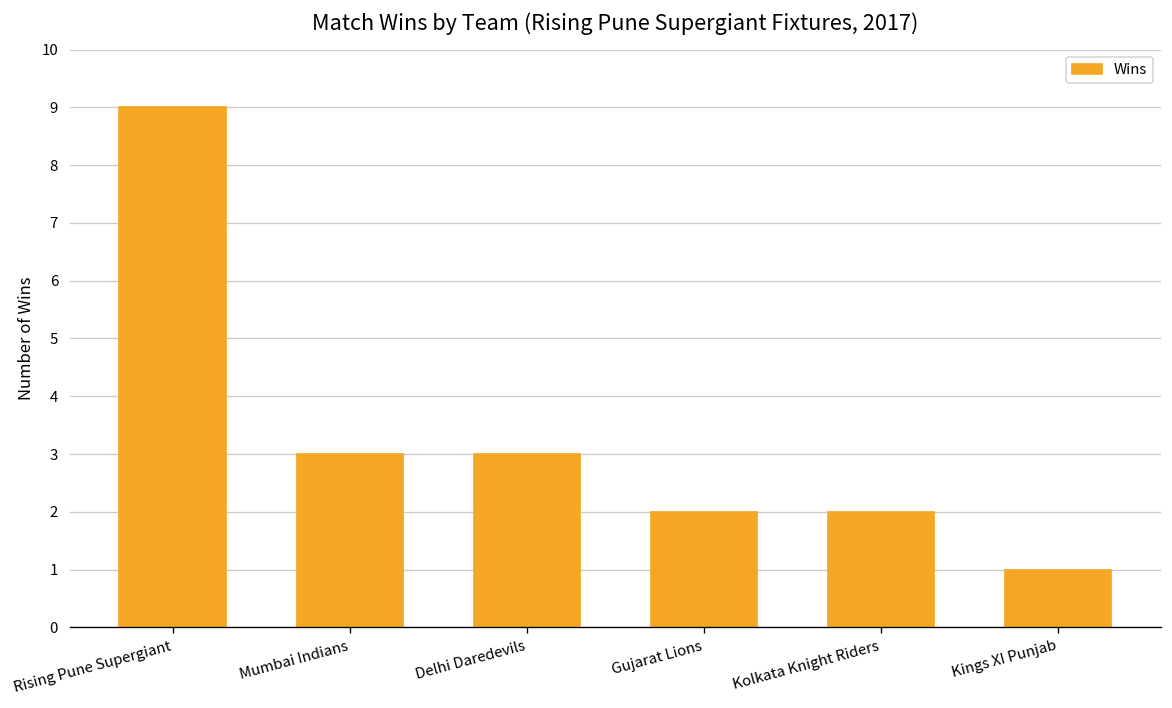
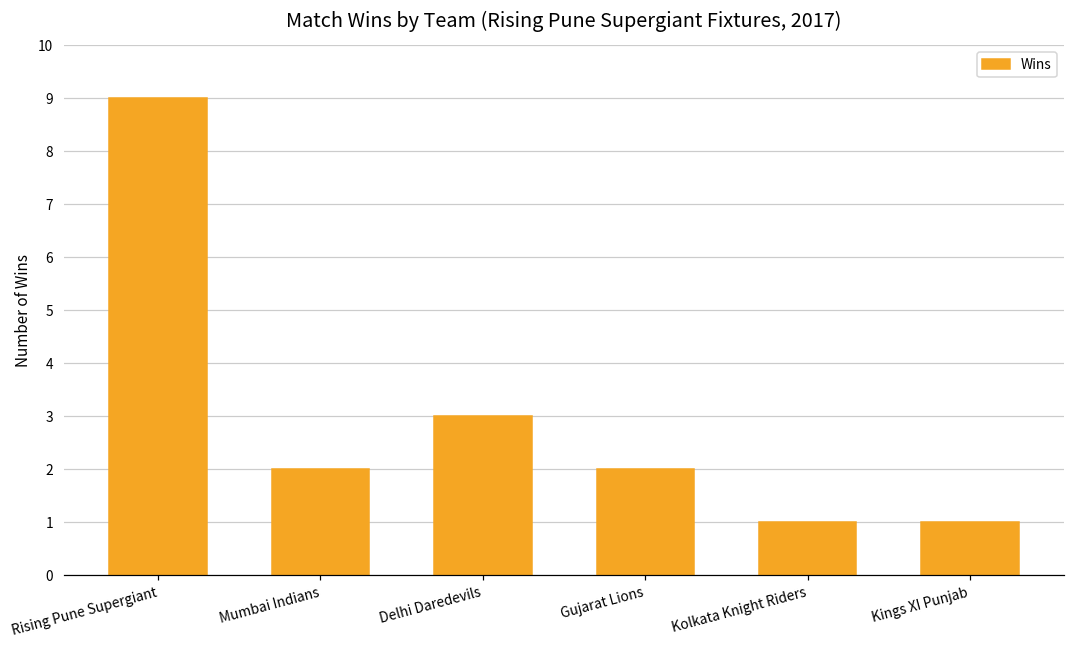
Mumbai Indians: 3 -> 2
Kolkata Knight Riders: 2 -> 1
